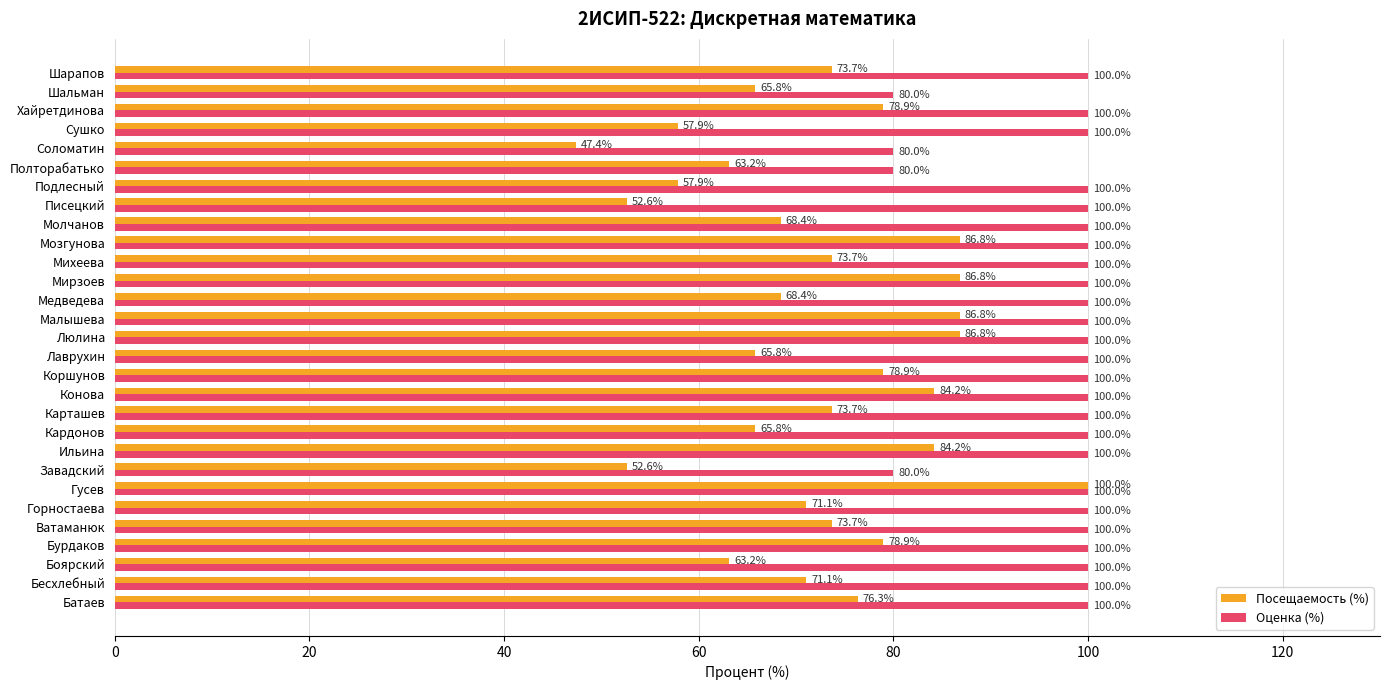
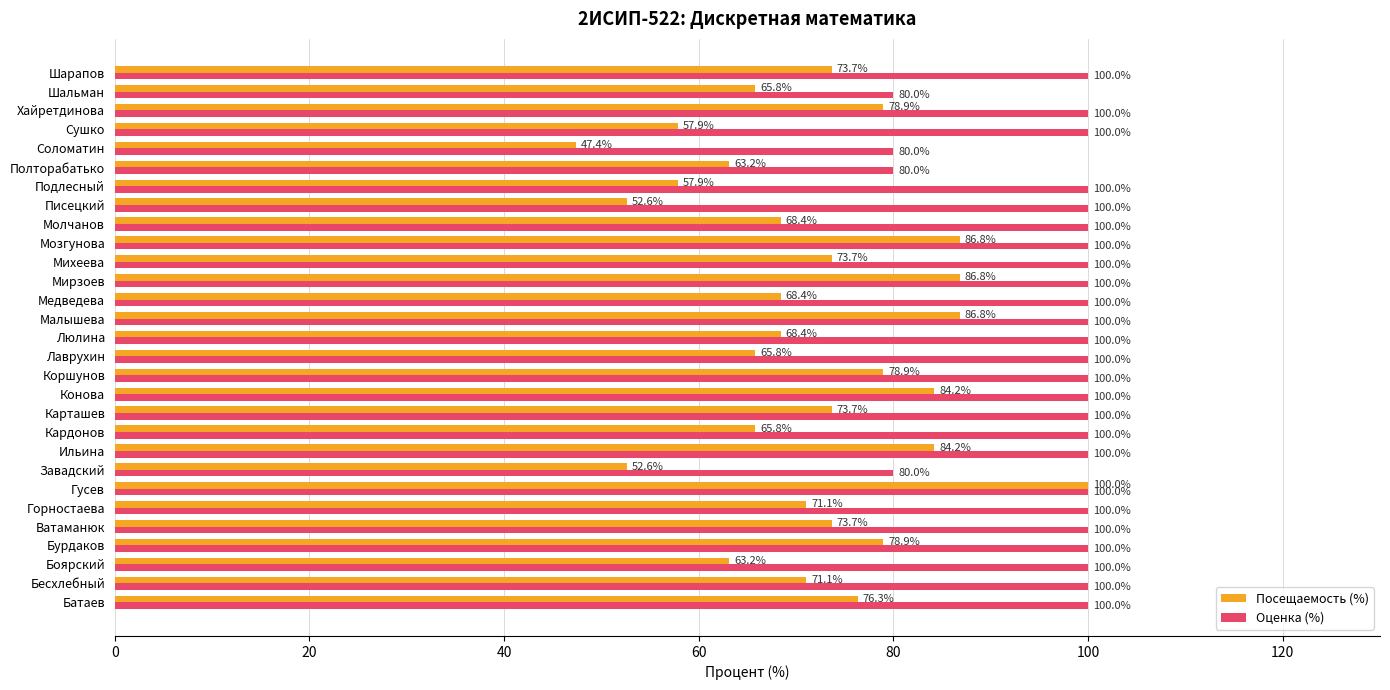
Посещаемость (%), Люлина: 86.8% -> 68.4%
